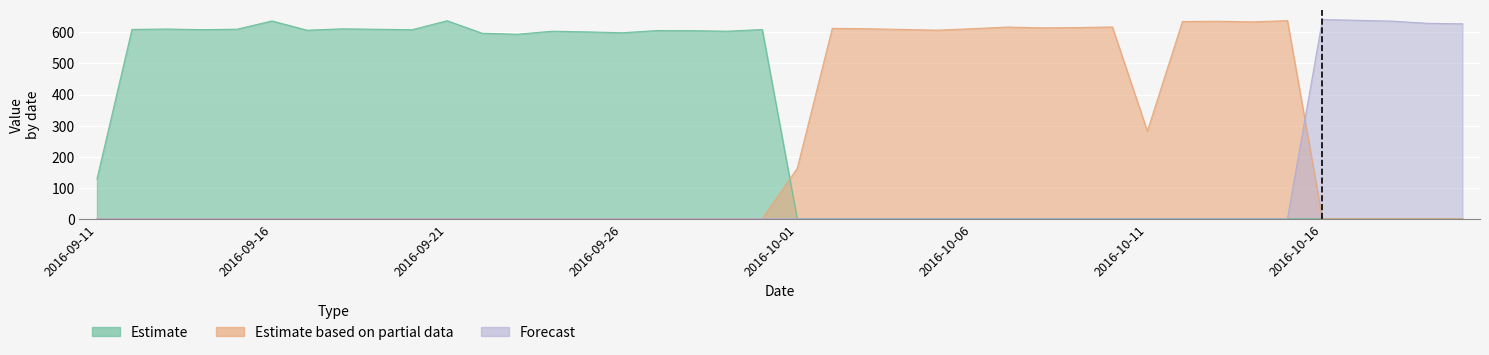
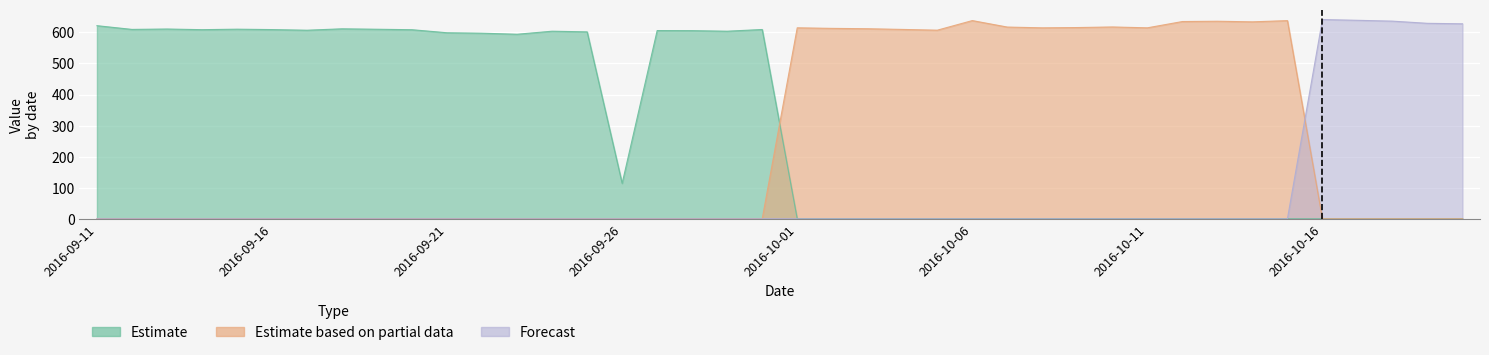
Estimate, 2016-09-11: 130 -> 620
Estimate, 2016-09-16: 640 -> 610
Estimate, 2016-09-21: 640 -> 600
Estimate, 2016-09-26: 600 -> 110
Estimate based on partial data, 2016-10-01: 160 -> 610
Estimate based on partial data, 2016-10-06: 610 -> 640
Estimate based on partial data, 2016-10-11: 280 -> 610
